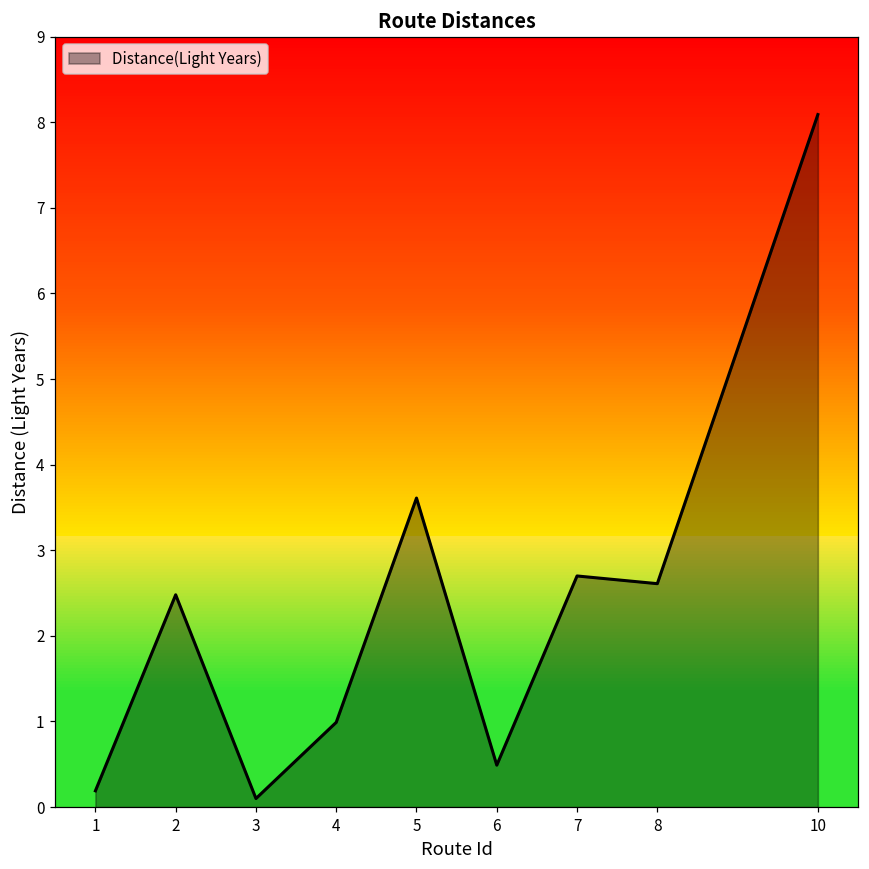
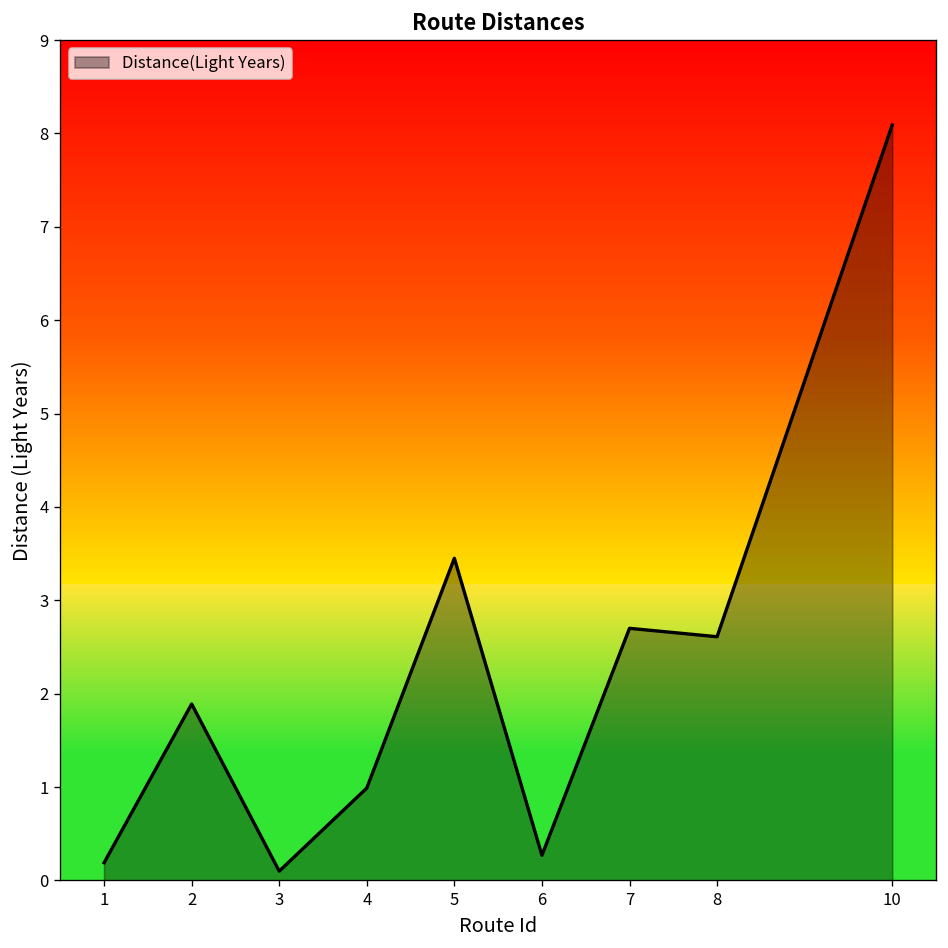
2: 2.5 -> 1.9
5: 3.6 -> 3.5
6: 0.5 -> 0.3
